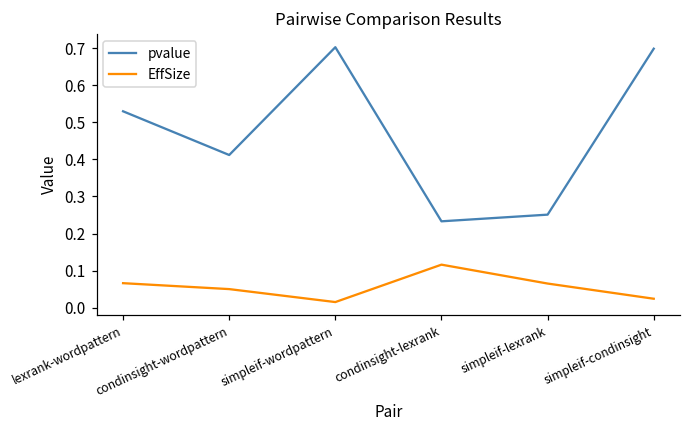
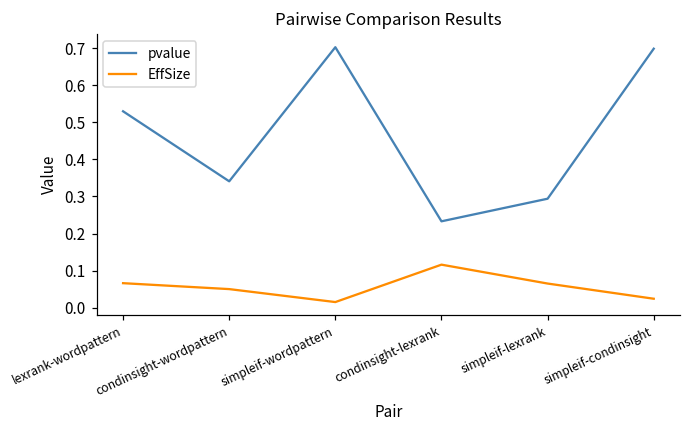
pvalue, condinsight-wordpattern: 0.41 -> 0.34
pvalue, simpleif-lexrank: 0.25 -> 0.29
